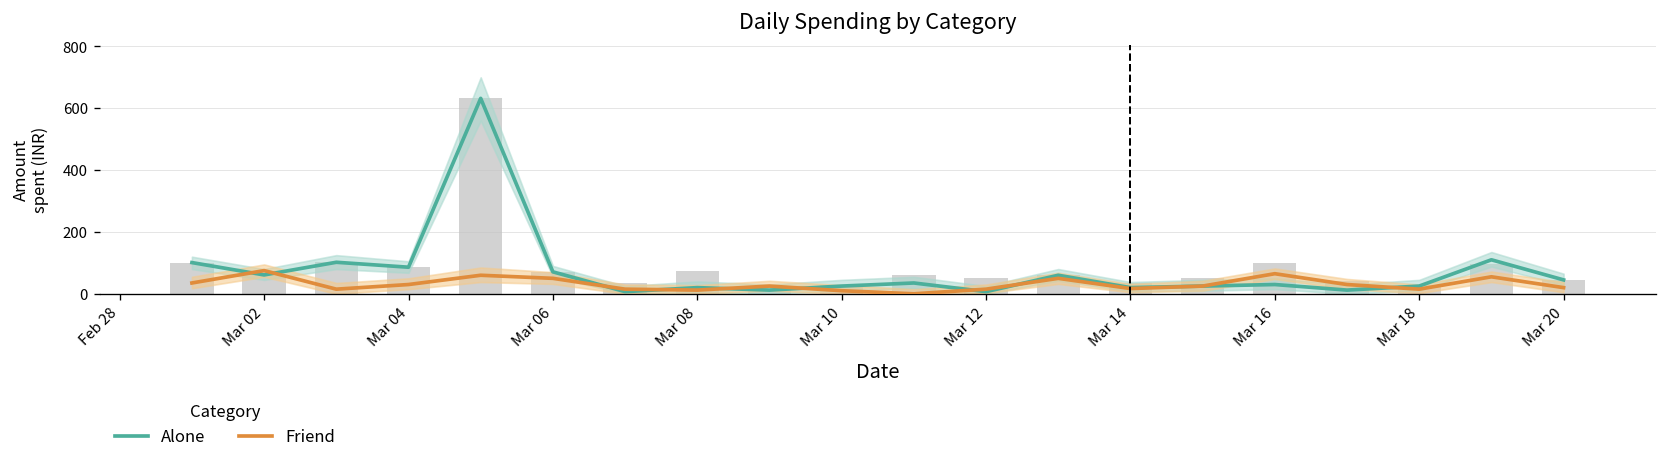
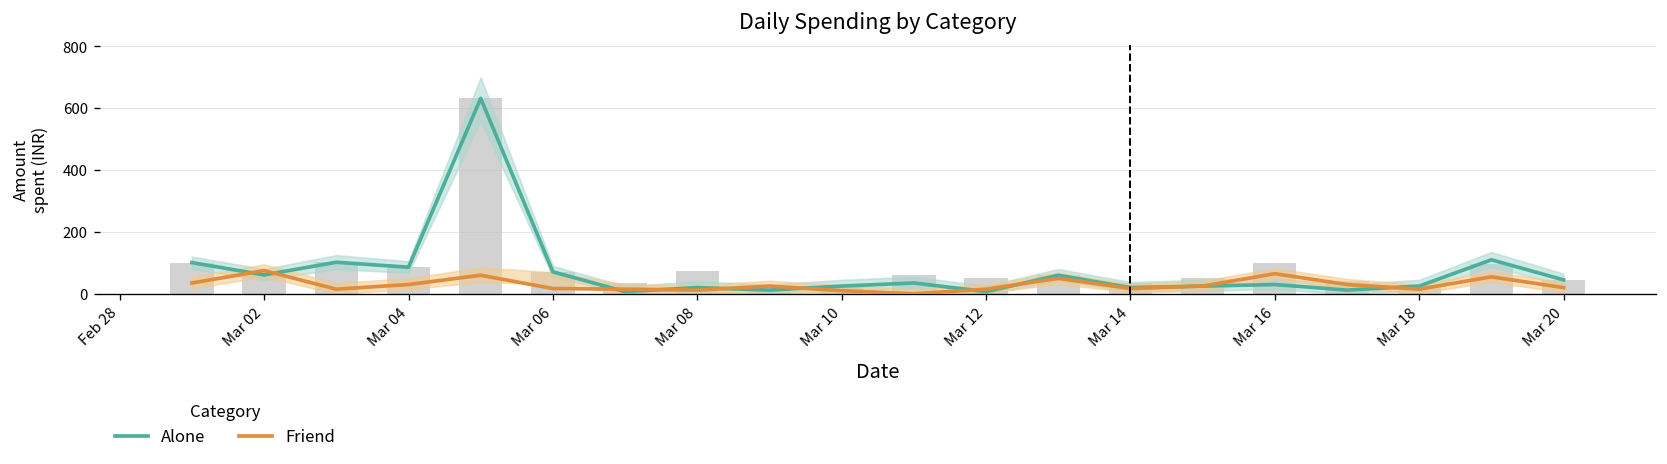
Friend, Mar 06: 50 -> 20
